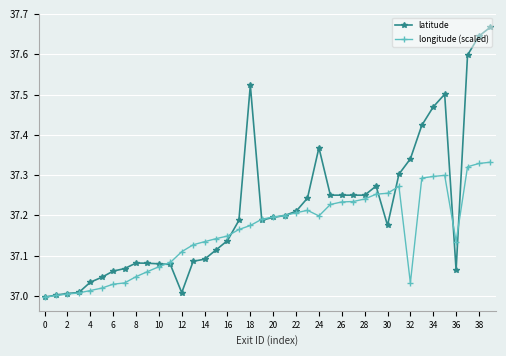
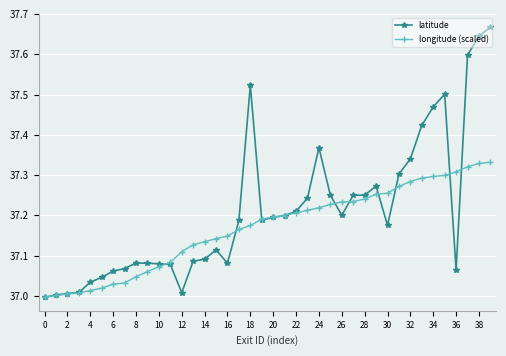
latitude, 16: 37.14 -> 37.08
longitude (scaled), 24: 37.20 -> 37.22
latitude, 26: 37.25 -> 37.20
longitude (scaled), 32: 37.03 -> 37.28
longitude (scaled), 36: 37.14 -> 37.31
